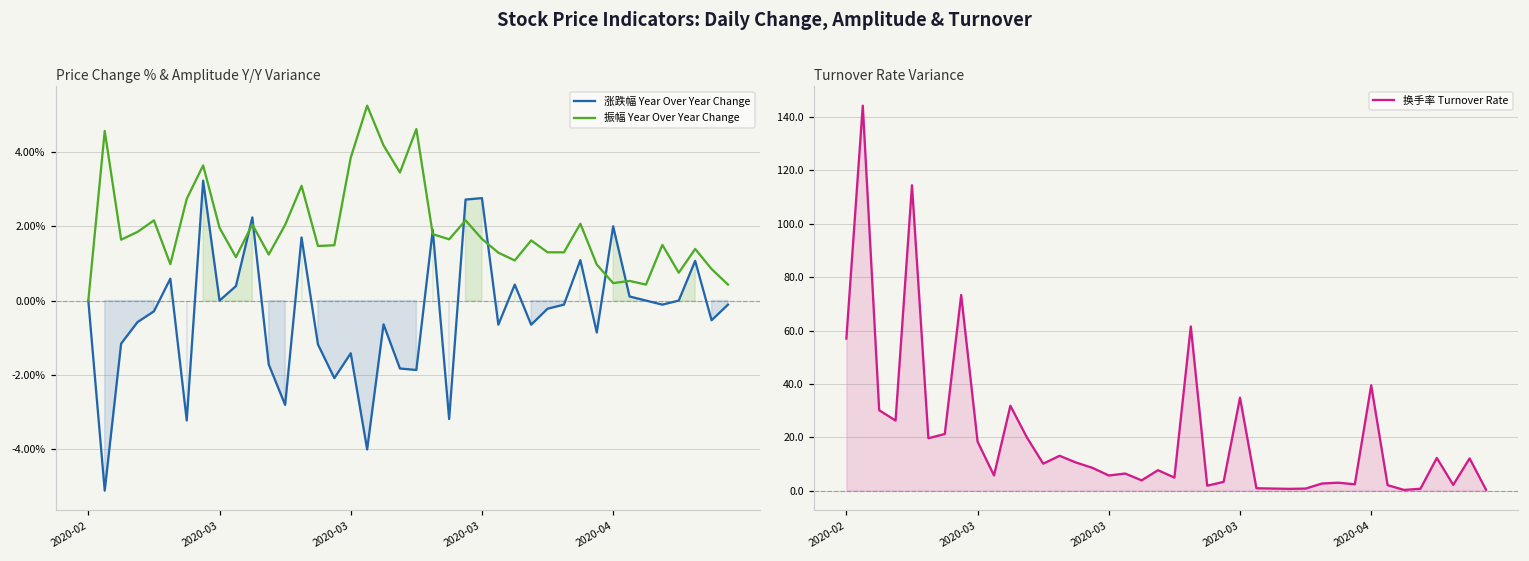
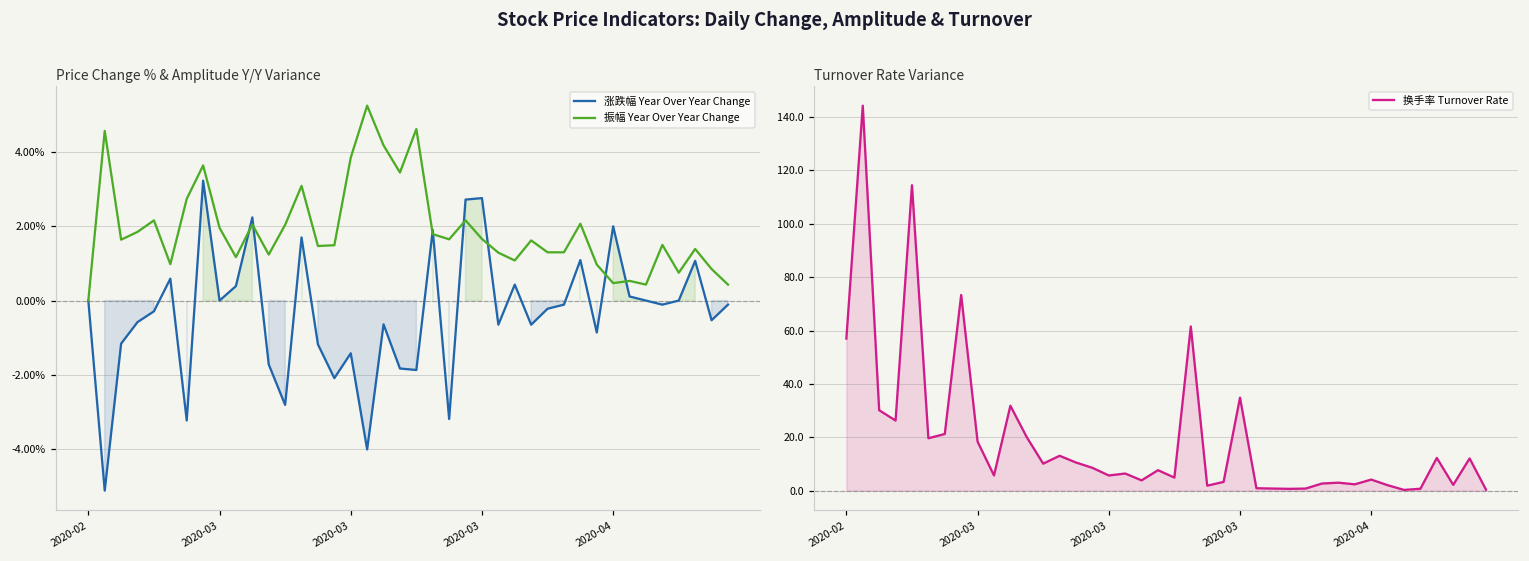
Turnover Rate Variance, 2020-04: 39 -> 4
